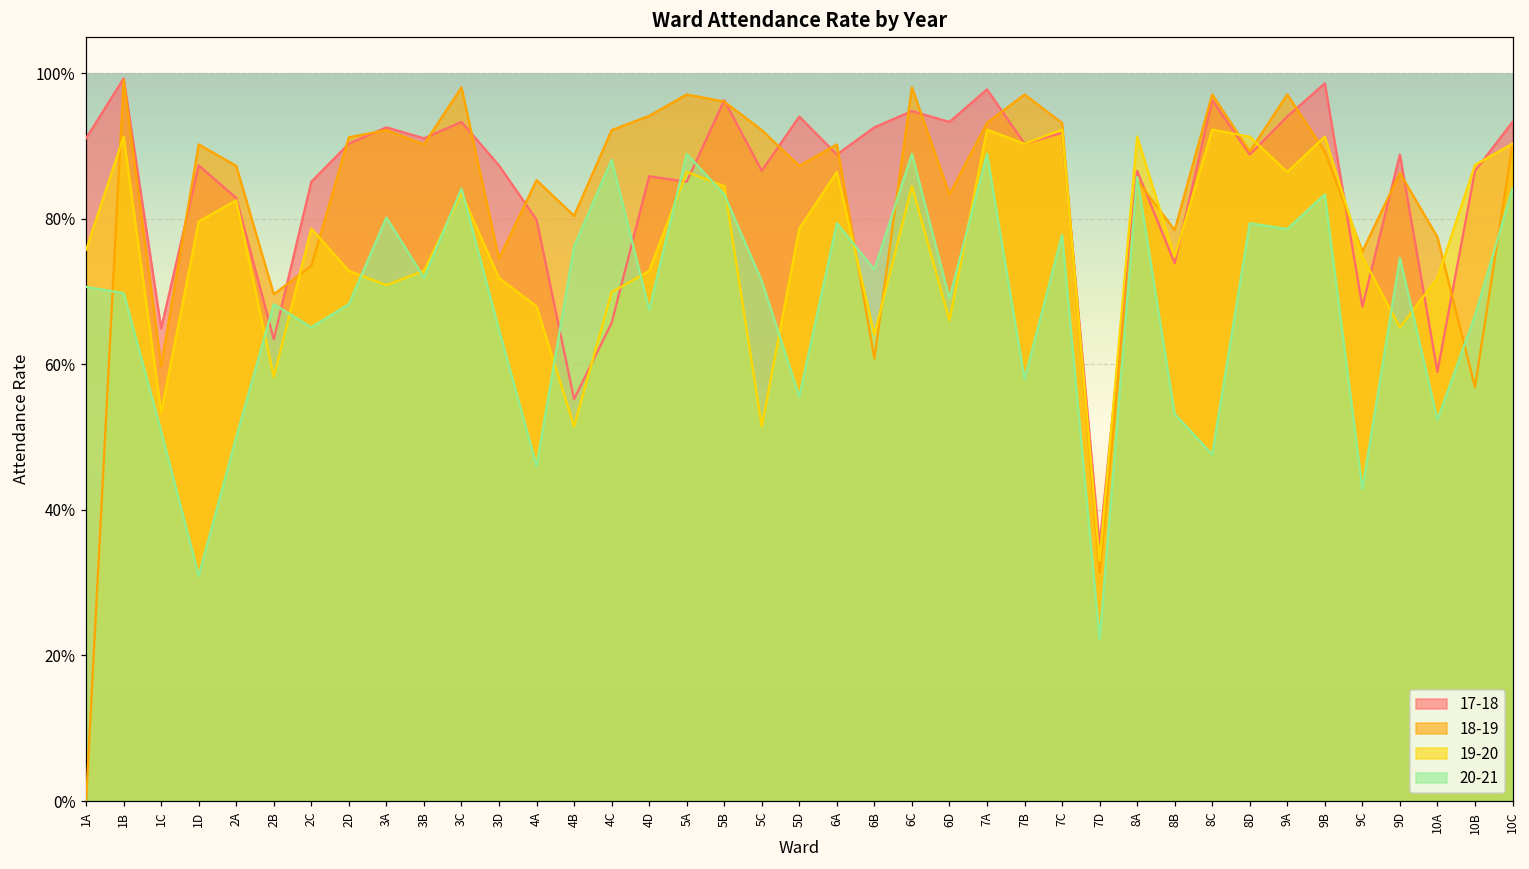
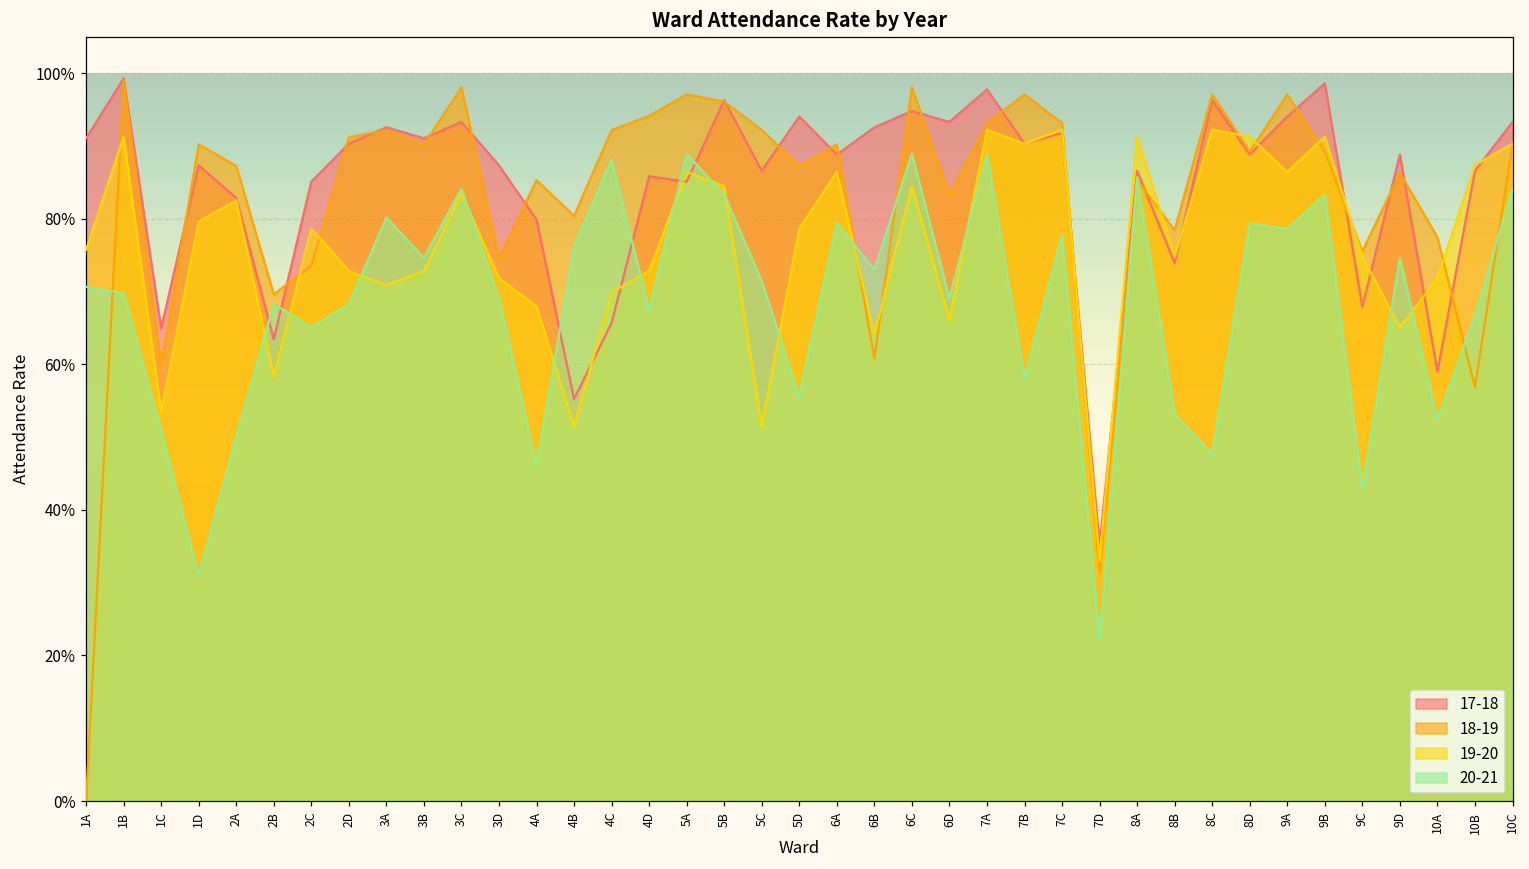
20-21, 3B: 72% -> 75%
20-21, 3D: 65% -> 69%
